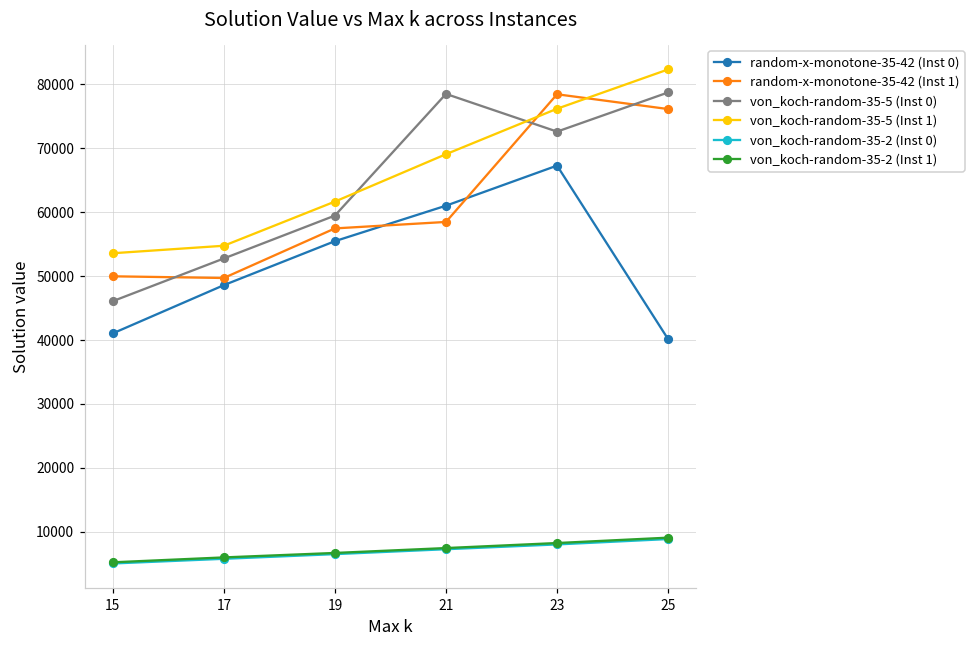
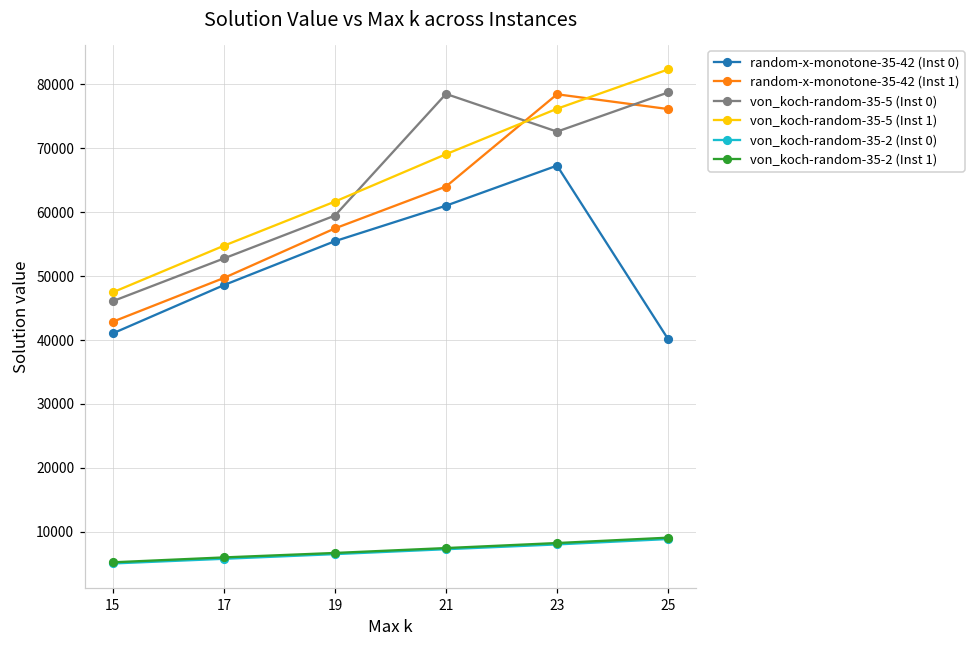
random-x-monotone-35-42 (Inst 1), 15: 50000 -> 43000
von_koch-random-35-5 (Inst 1), 15: 54000 -> 47000
random-x-monotone-35-42 (Inst 1), 21: 58000 -> 64000
